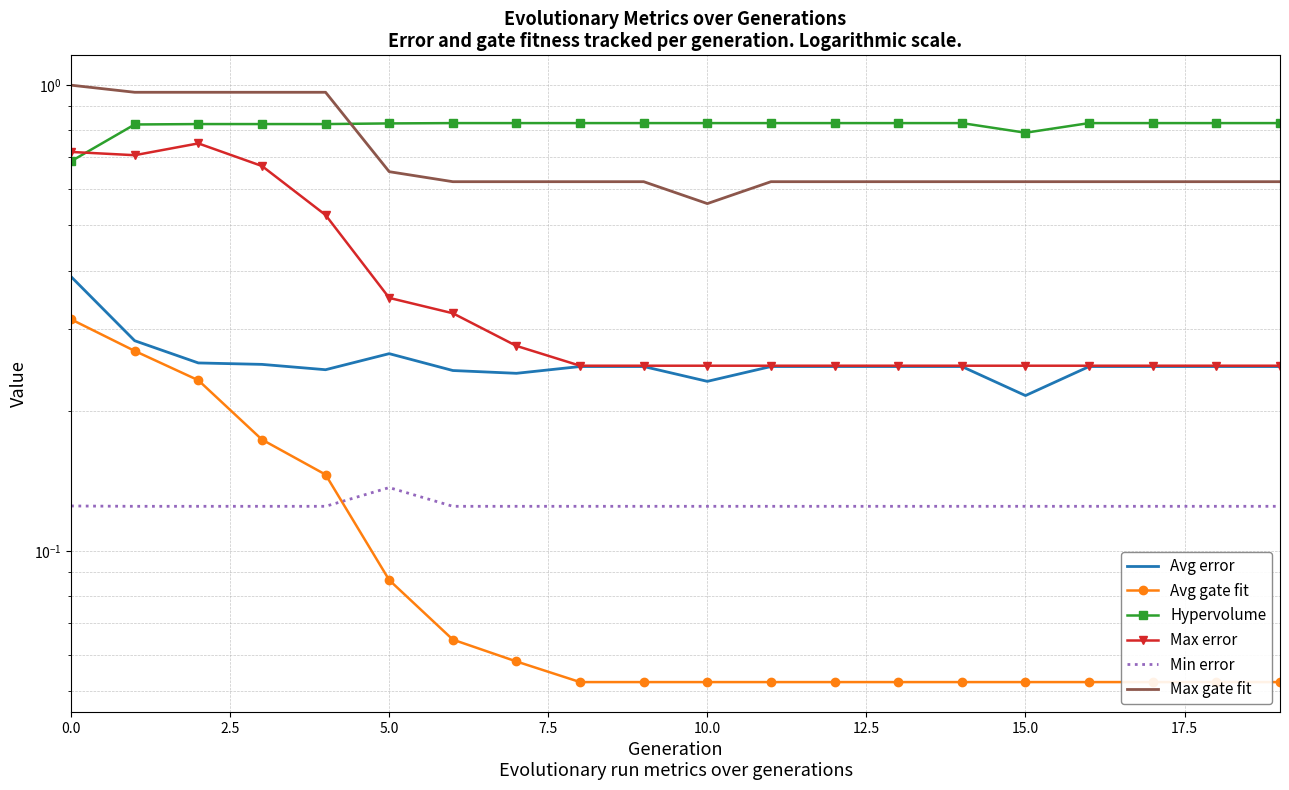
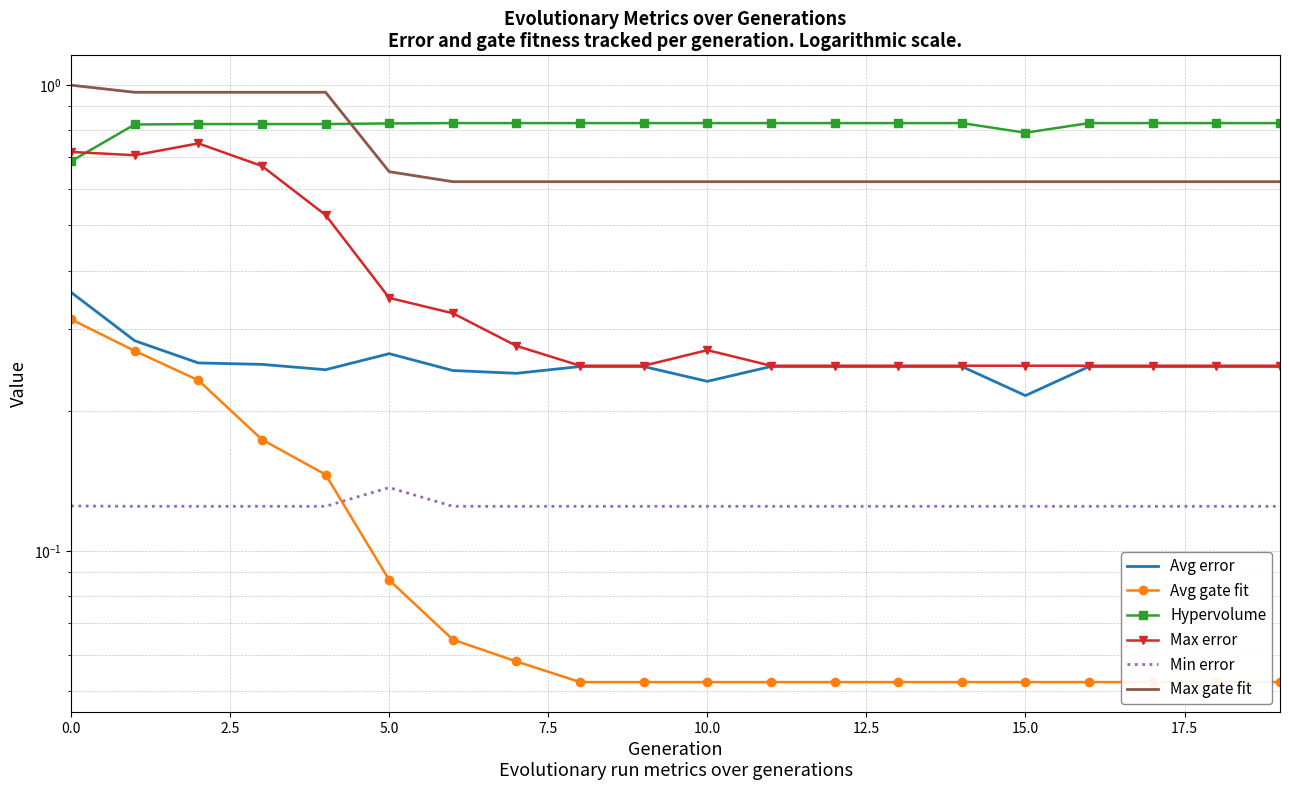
Avg error, 0.0: 0.39 -> 0.36
Max error, 10.0: 0.25 -> 0.27
Max gate fit, 10.0: 0.56 -> 0.62
